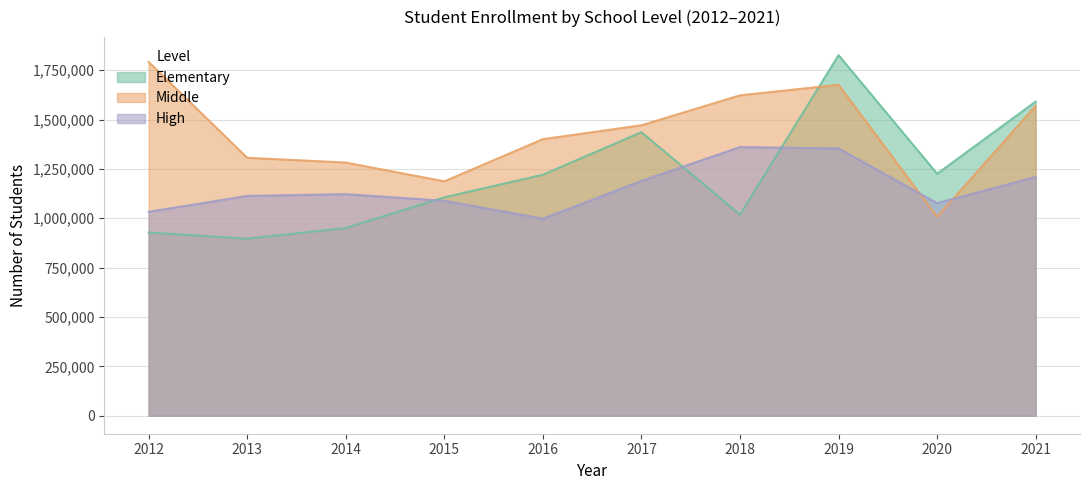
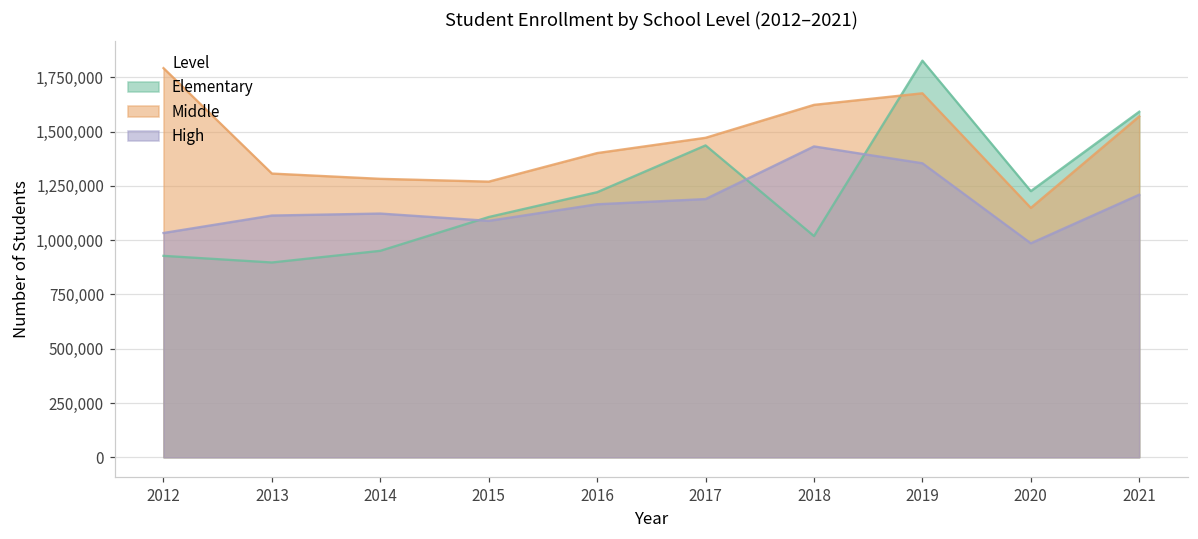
Middle, 2015: 1,190,000 -> 1,270,000
High, 2016: 1,000,000 -> 1,170,000
High, 2018: 1,360,000 -> 1,430,000
Middle, 2020: 1,010,000 -> 1,150,000
High, 2020: 1,080,000 -> 990,000
